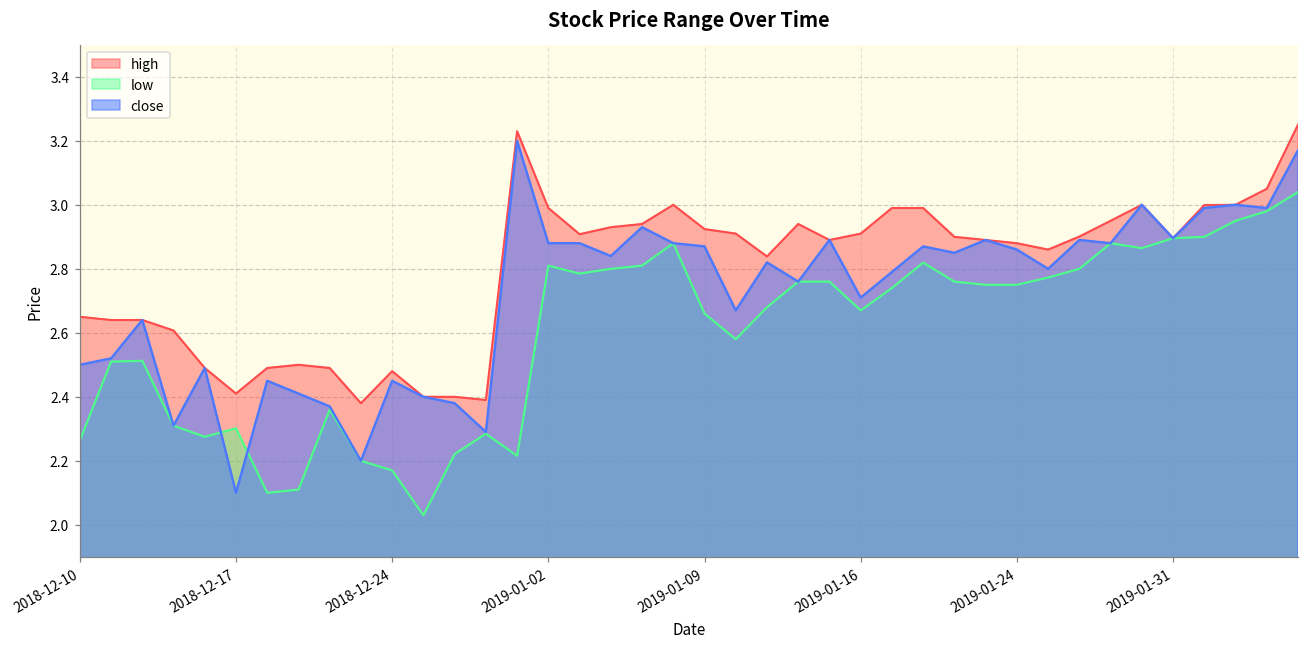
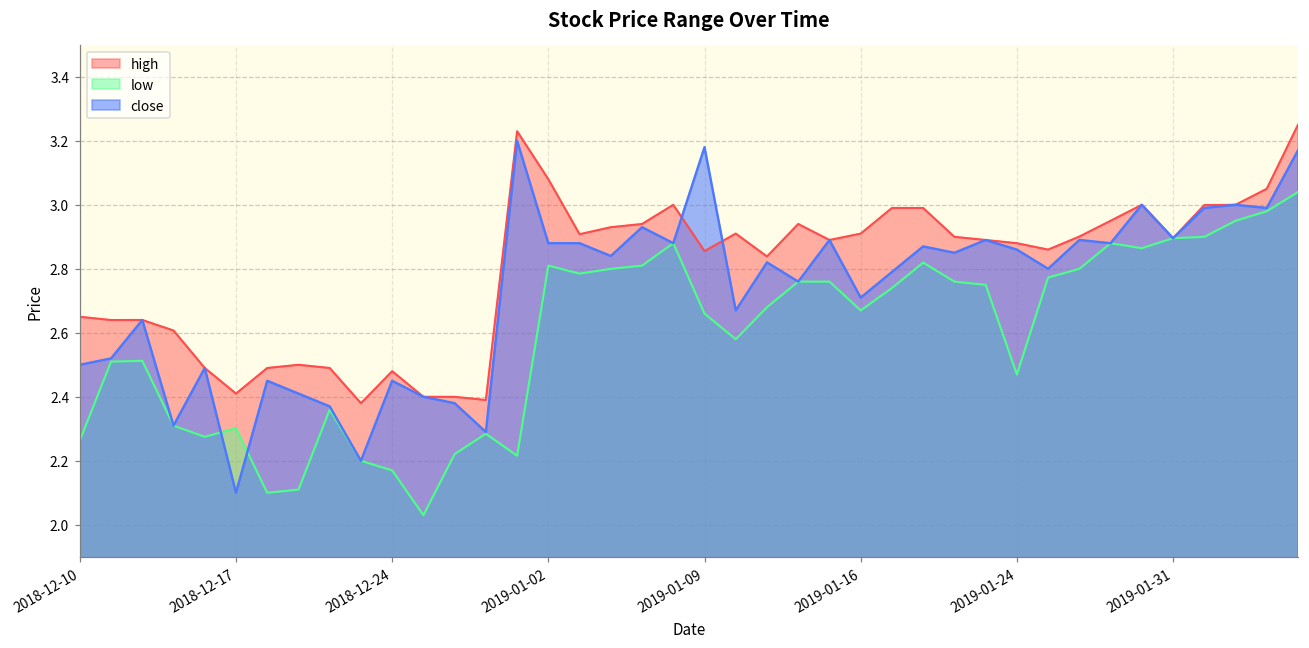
high, 2019-01-02: 2.99 -> 3.08
high, 2019-01-09: 2.92 -> 2.86
close, 2019-01-09: 2.87 -> 3.18
low, 2019-01-24: 2.75 -> 2.47
